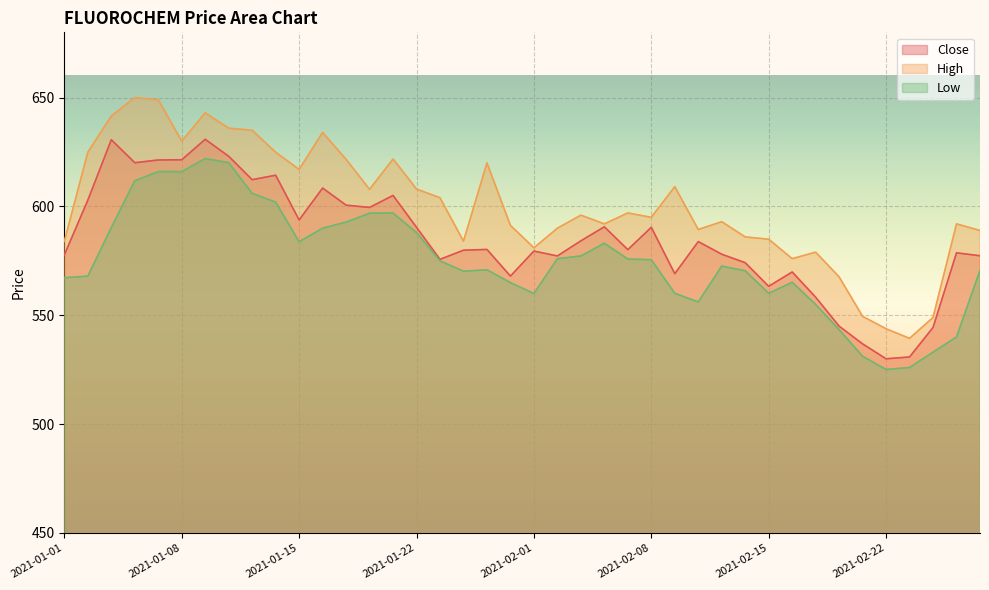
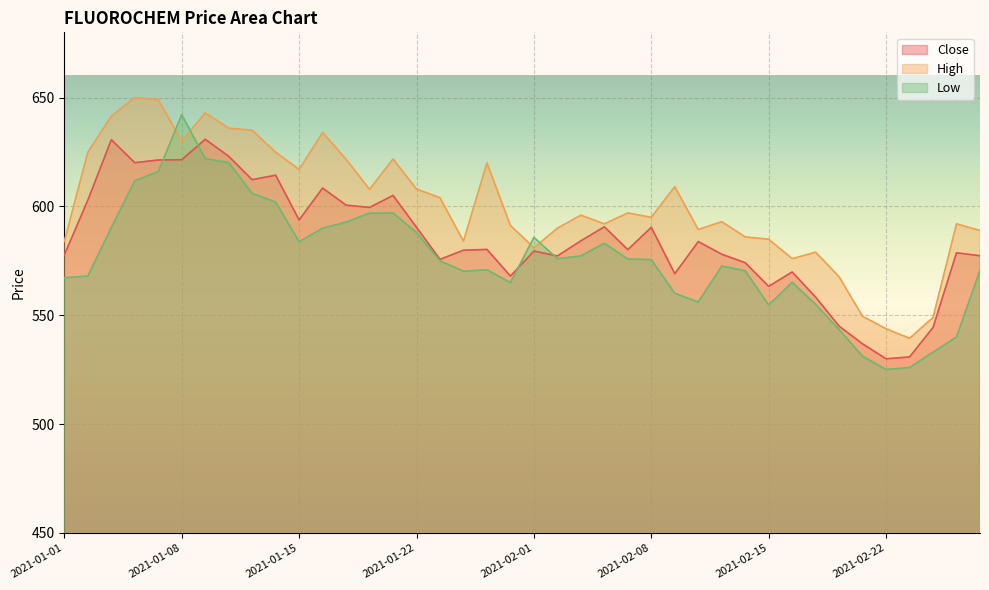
Low, 2021-01-08: 616 -> 642
Low, 2021-02-01: 560 -> 586
Low, 2021-02-15: 560 -> 555
